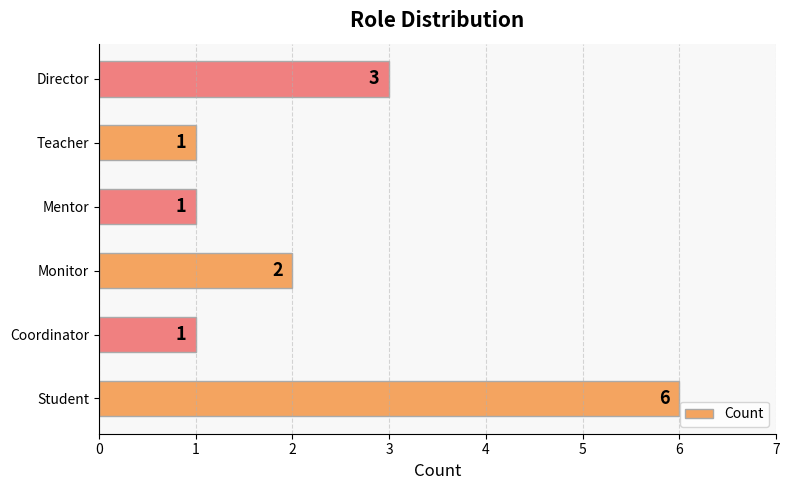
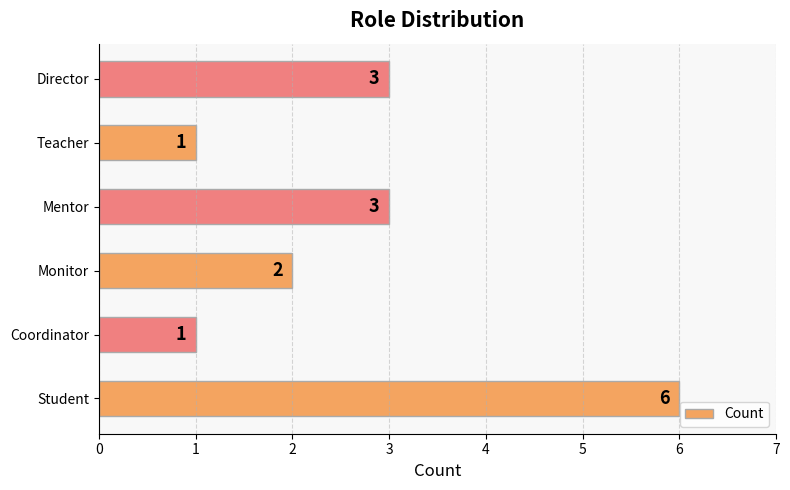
Mentor: 1 -> 3
